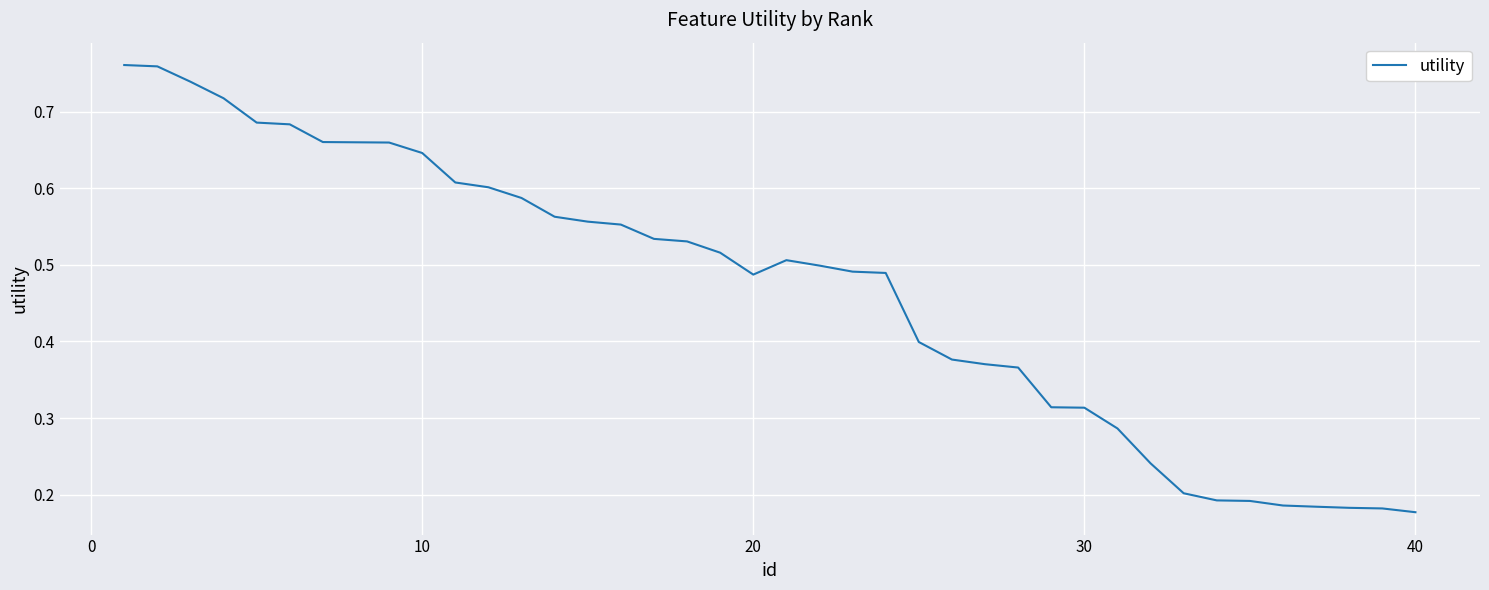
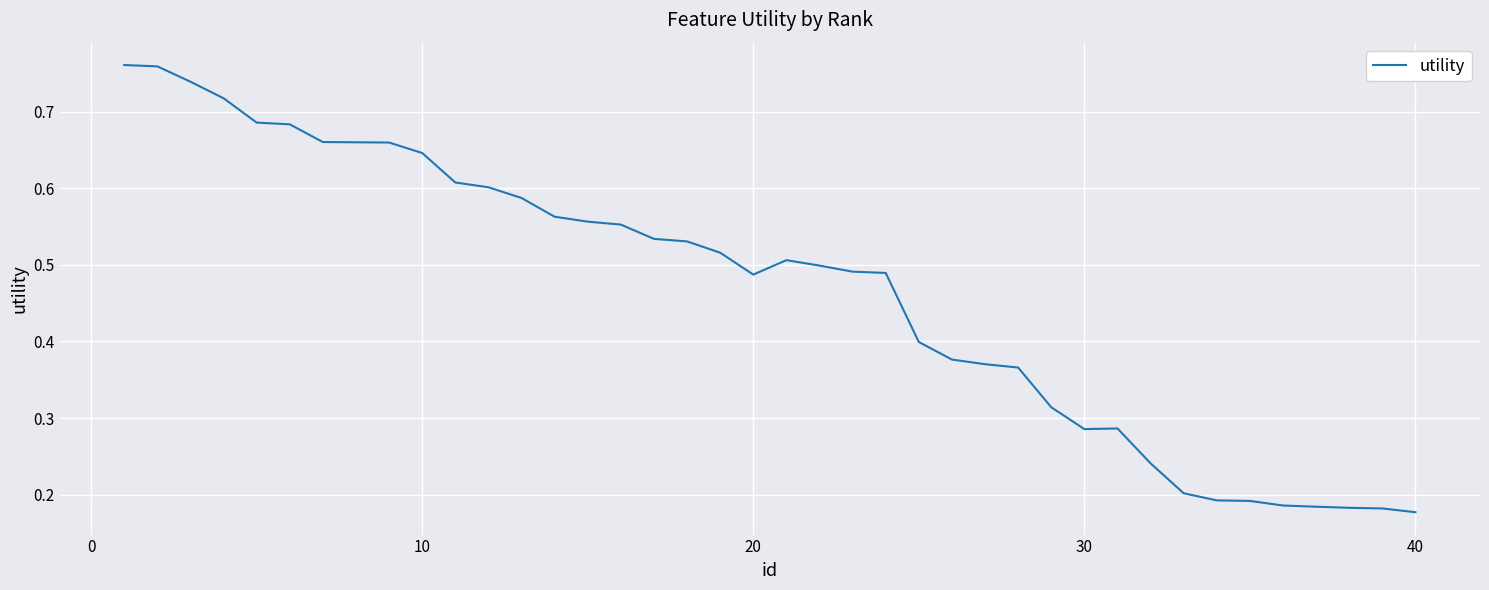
30: 0.31 -> 0.29
